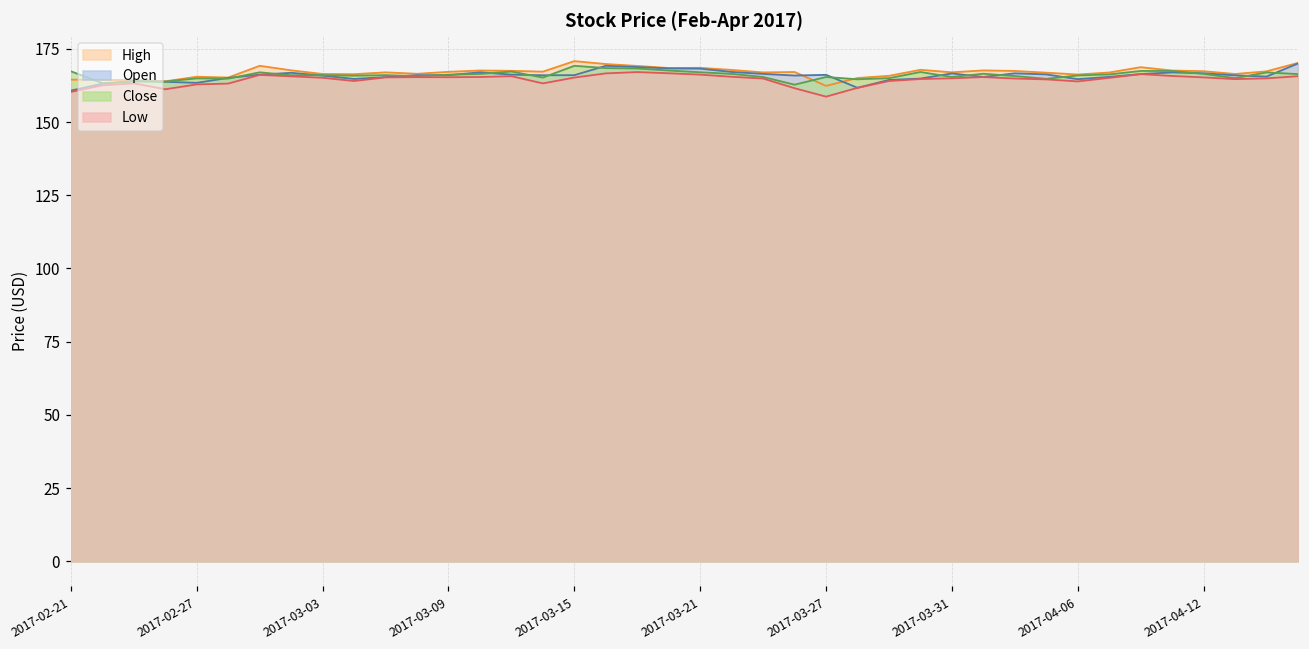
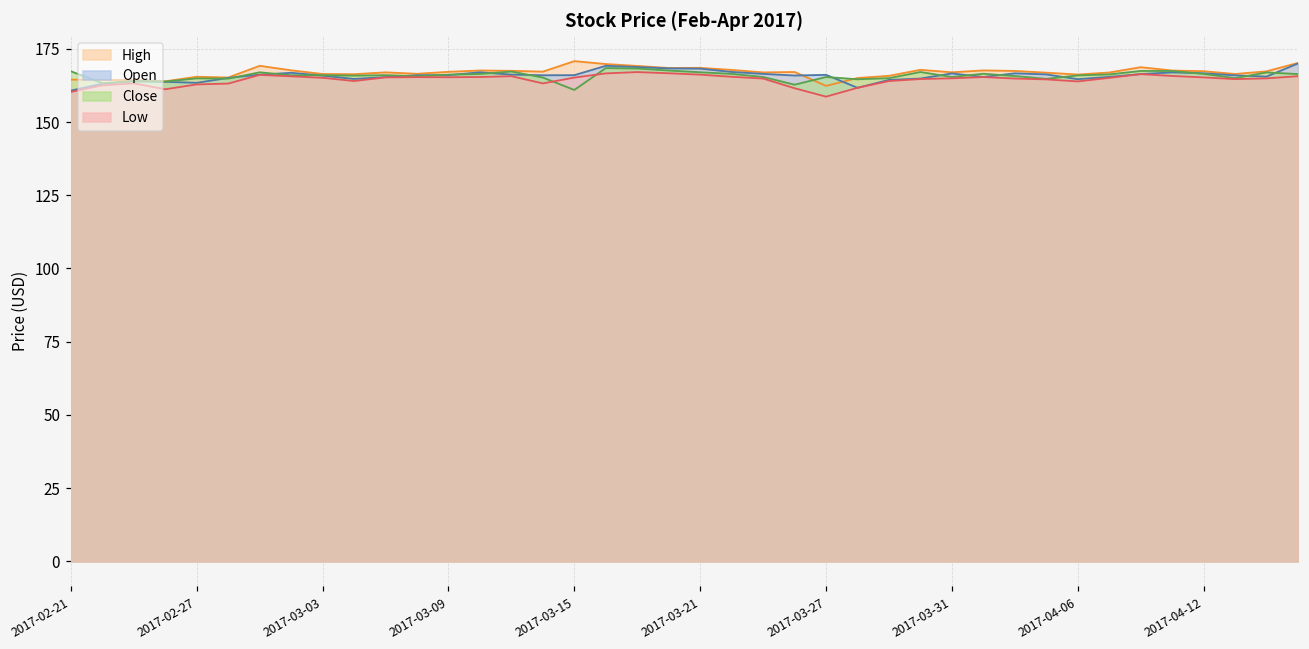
Close, 2017-03-15: 169 -> 161
